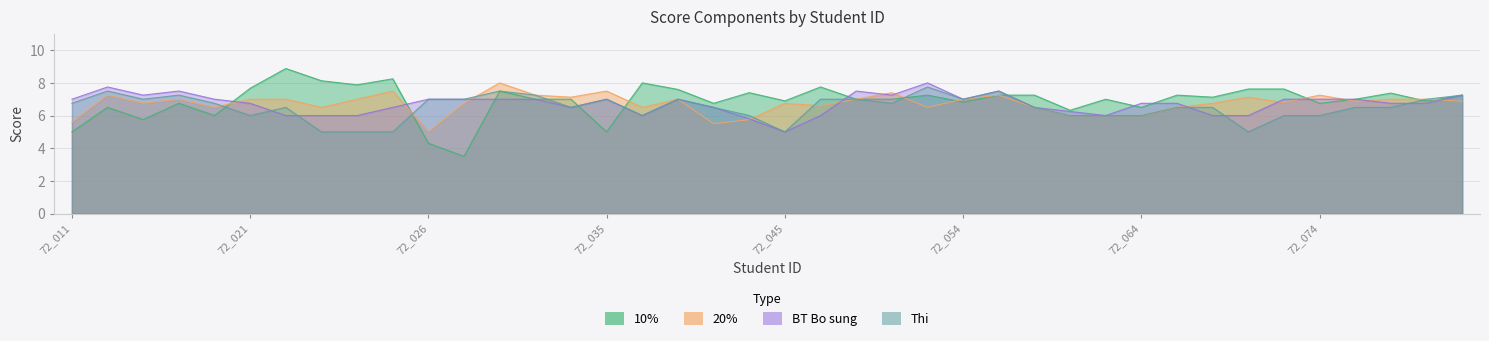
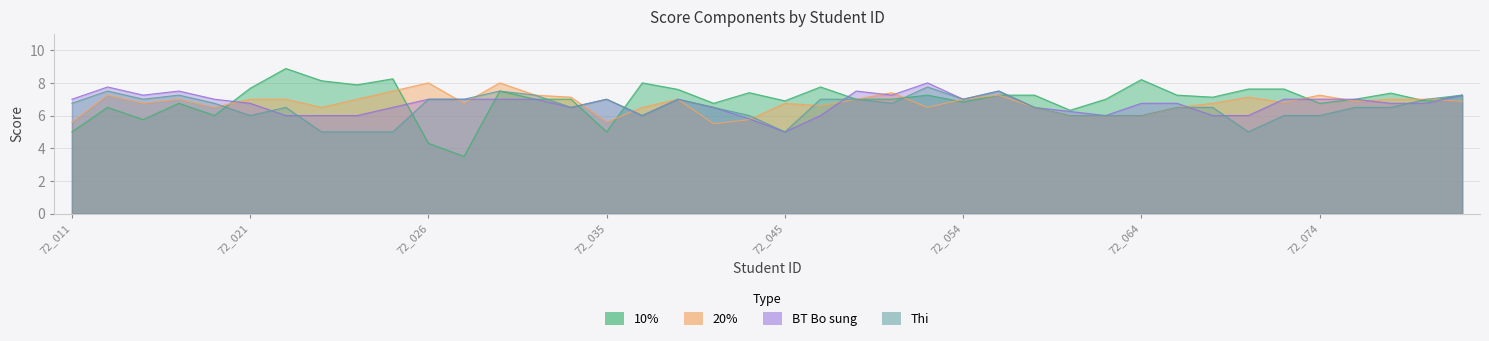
20%, 72_026: 5 -> 8
20%, 72_035: 7.5 -> 5.6
10%, 72_064: 6.5 -> 8.2
